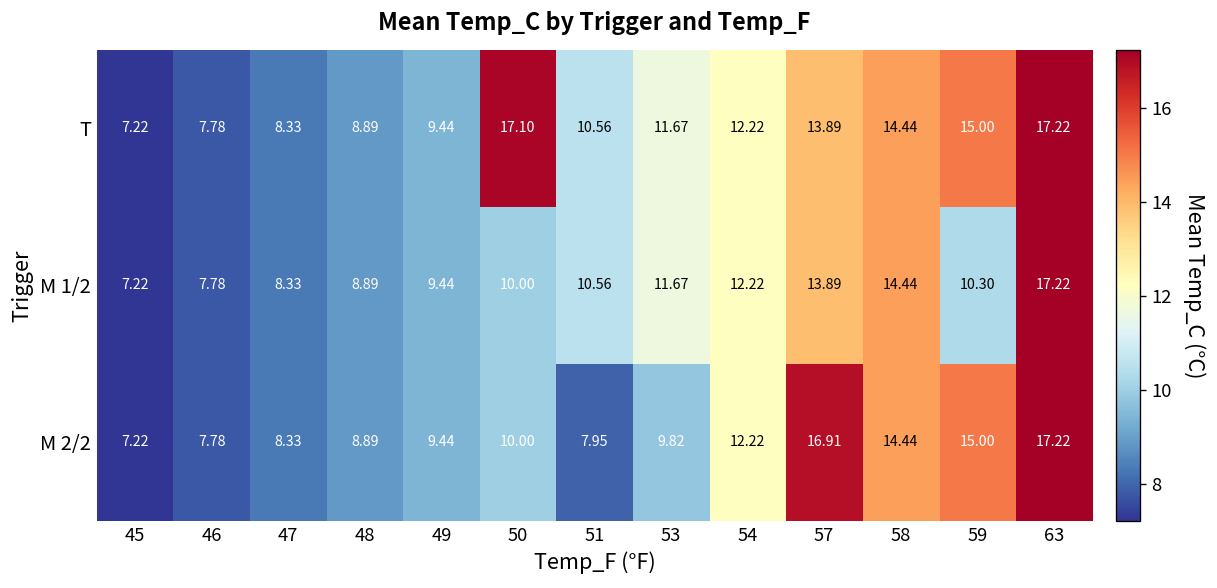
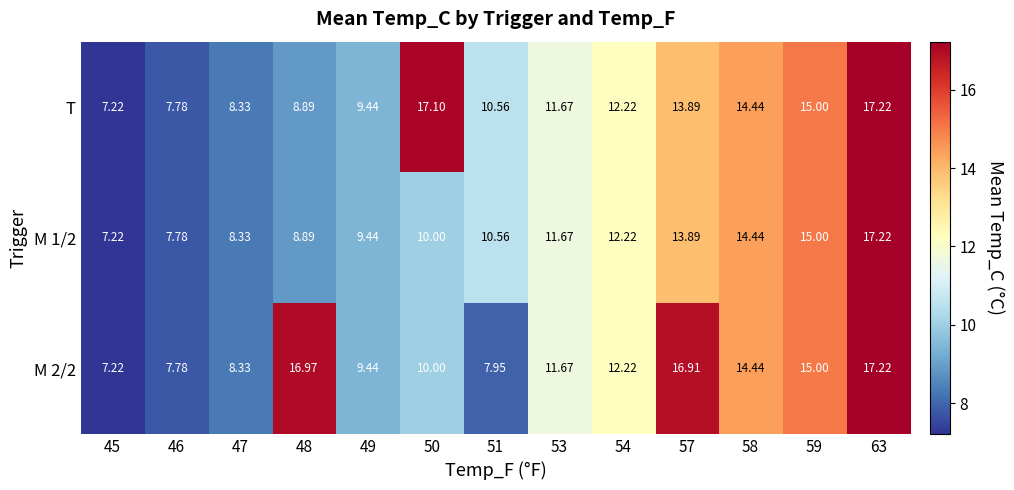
M 1/2, 59: 10.30 -> 15.00
M 2/2, 48: 8.89 -> 16.97
M 2/2, 53: 9.82 -> 11.67
